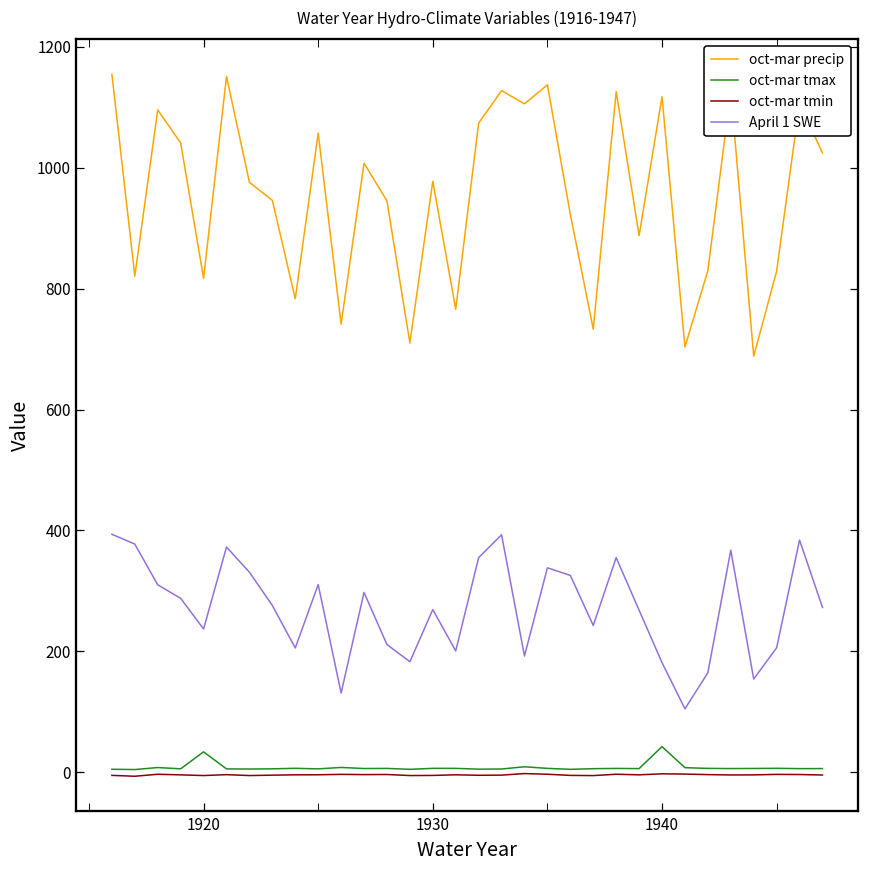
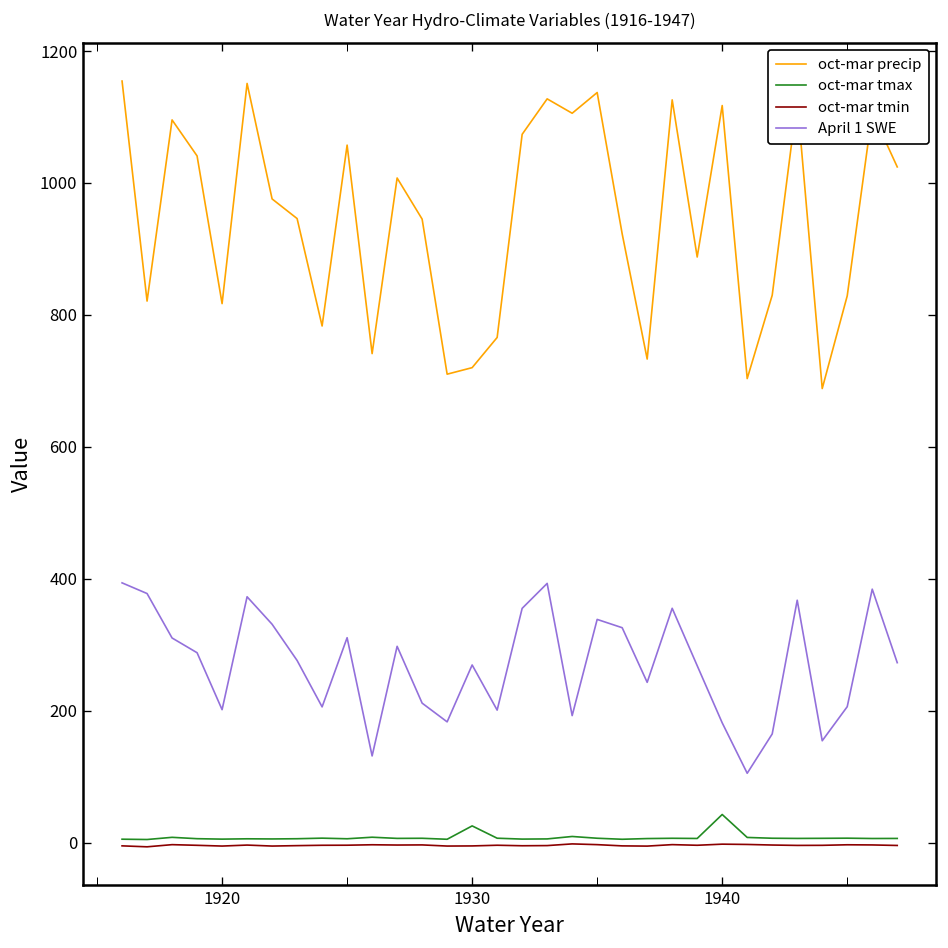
oct-mar tmax, 1920: 30 -> 10
April 1 SWE, 1920: 240 -> 200
oct-mar precip, 1930: 980 -> 720
oct-mar tmax, 1930: 10 -> 30
